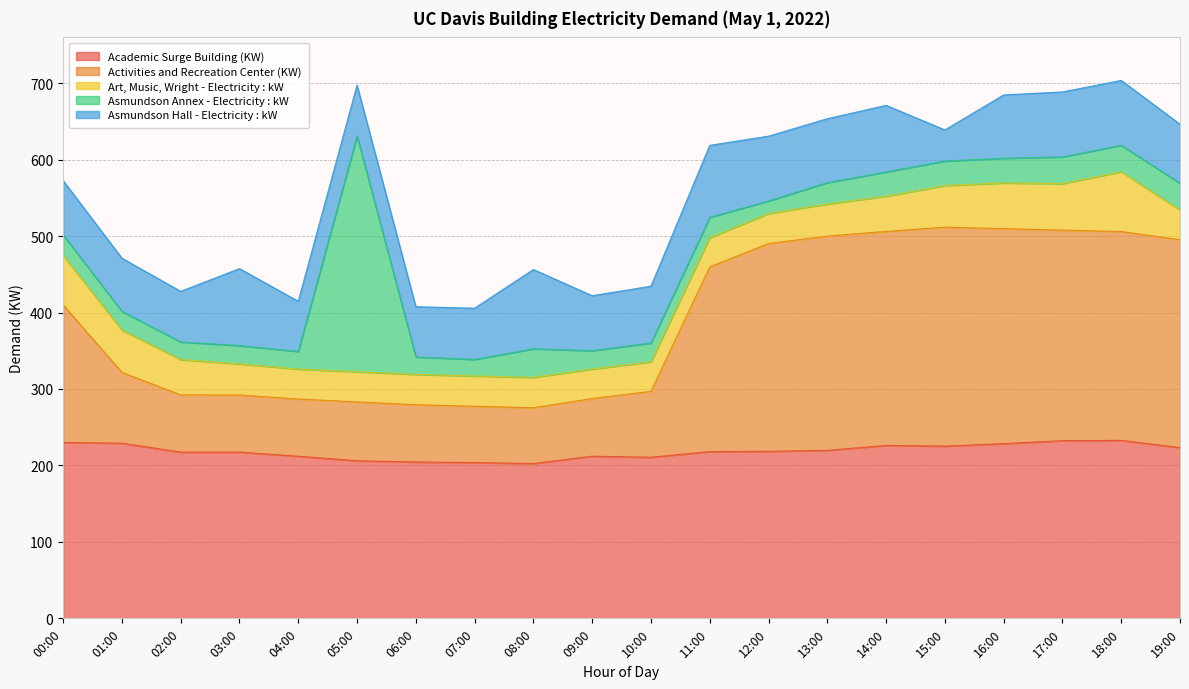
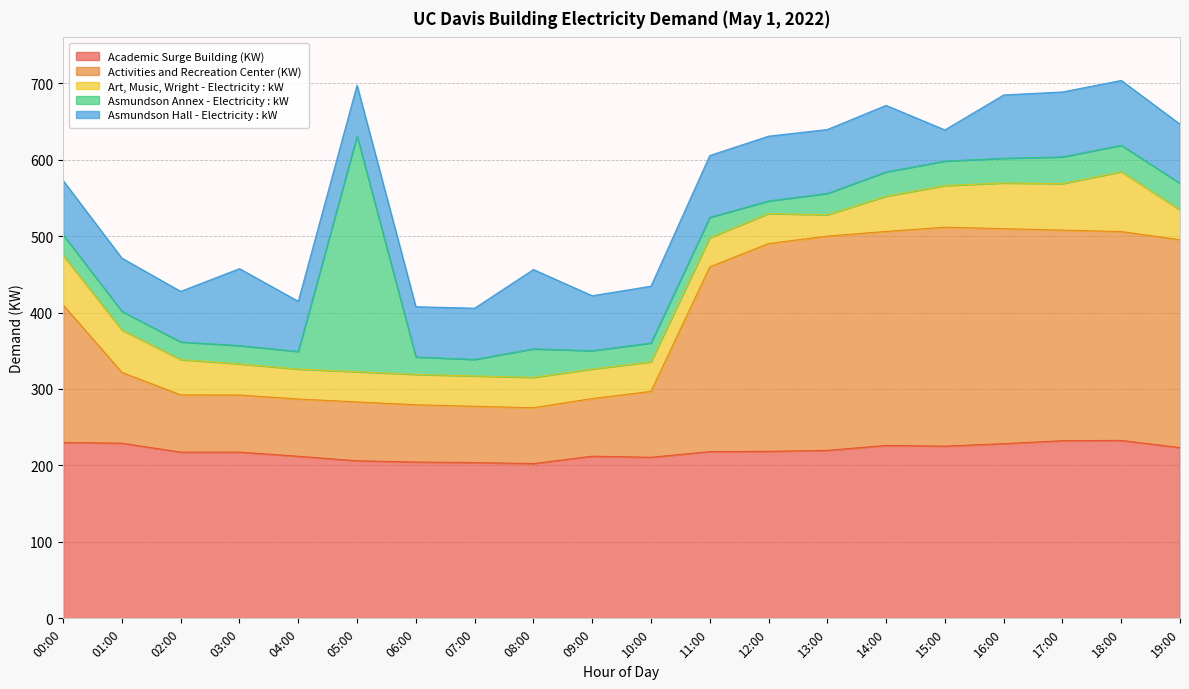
Asmundson Hall - Electricity : kW, 11:00: 90 -> 80
Art, Music, Wright - Electricity : kW, 13:00: 40 -> 30
